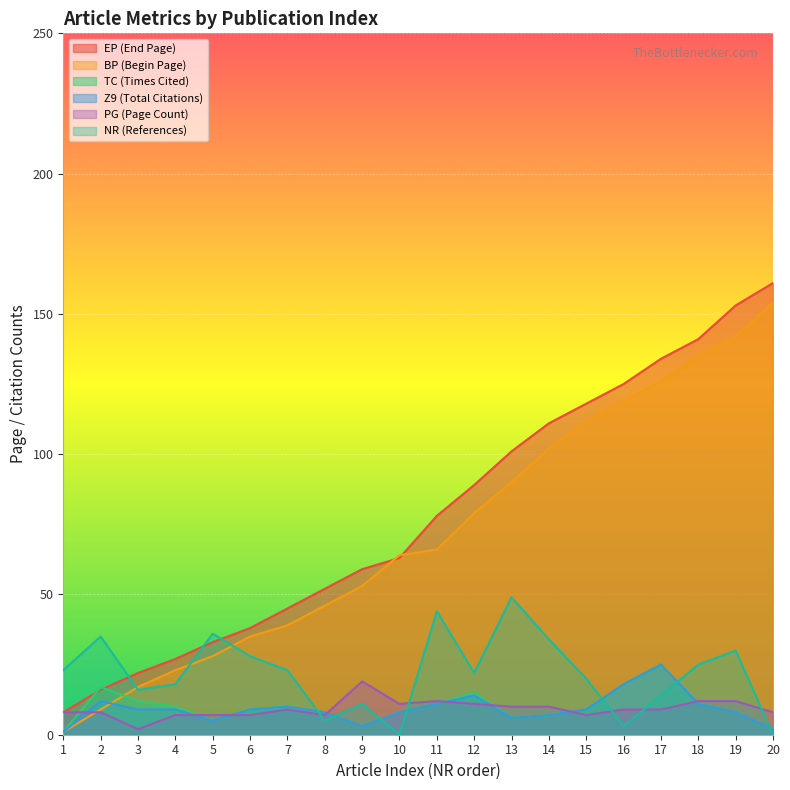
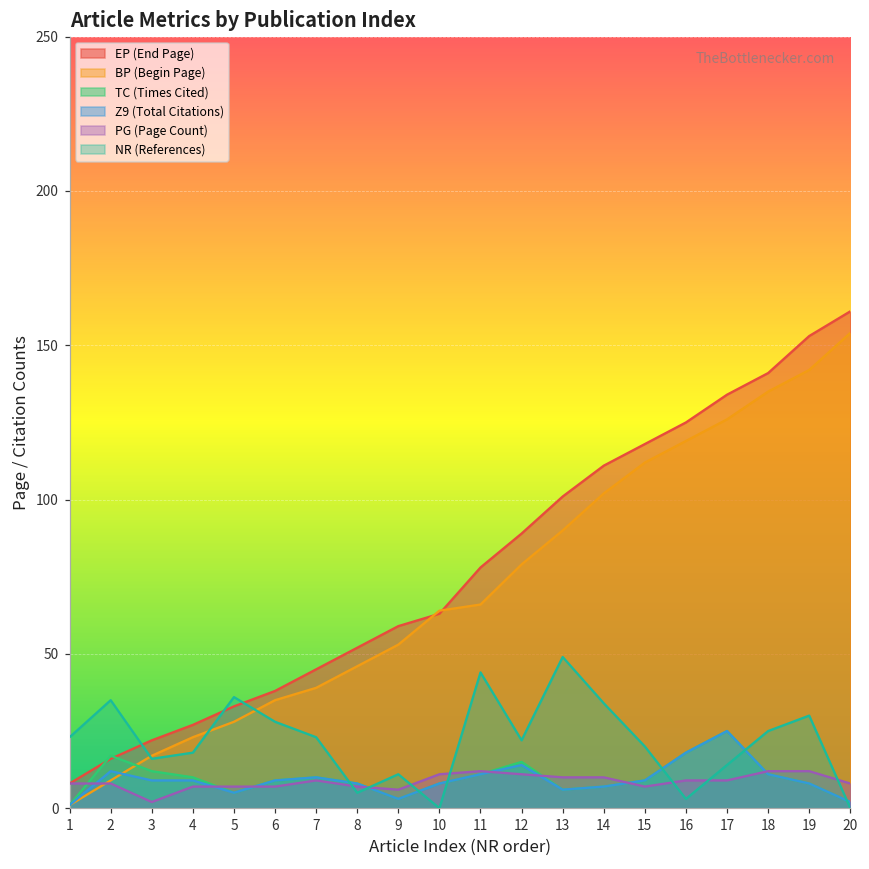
PG (Page Count), 9: 19 -> 6
